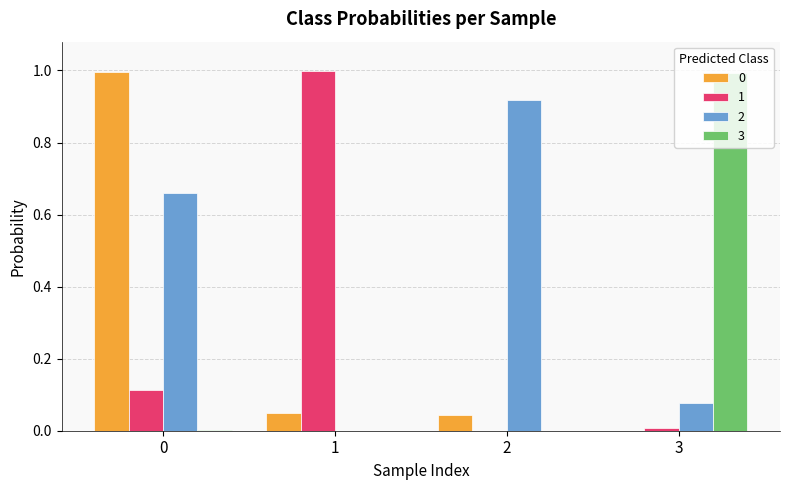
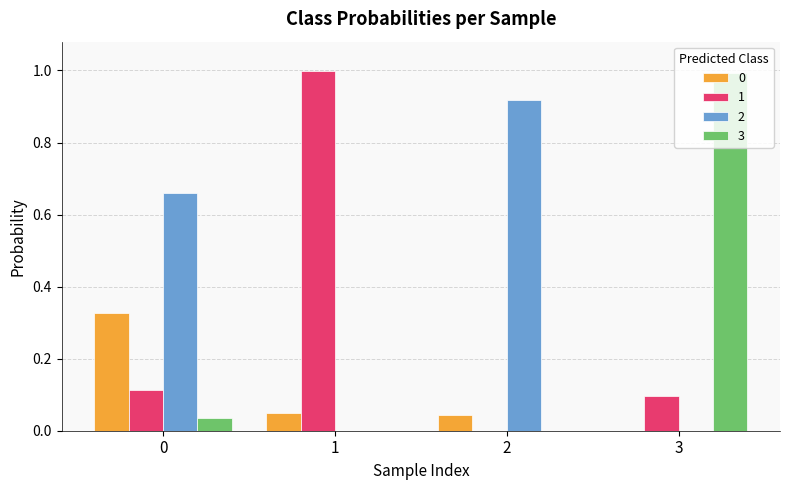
0, 0: 1.00 -> 0.33
3, 0: 0.00 -> 0.04
1, 3: 0.01 -> 0.10
2, 3: 0.08 -> 0.00
